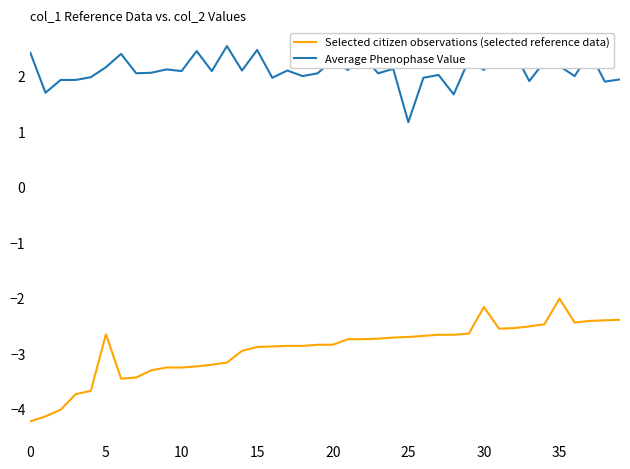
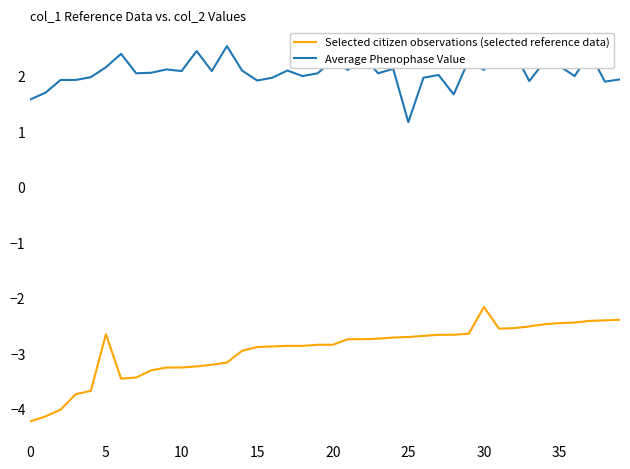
Average Phenophase Value, 0: 2.4 -> 1.6
Average Phenophase Value, 15: 2.5 -> 1.9
Selected citizen observations (selected reference data), 35: -2.0 -> -2.5
